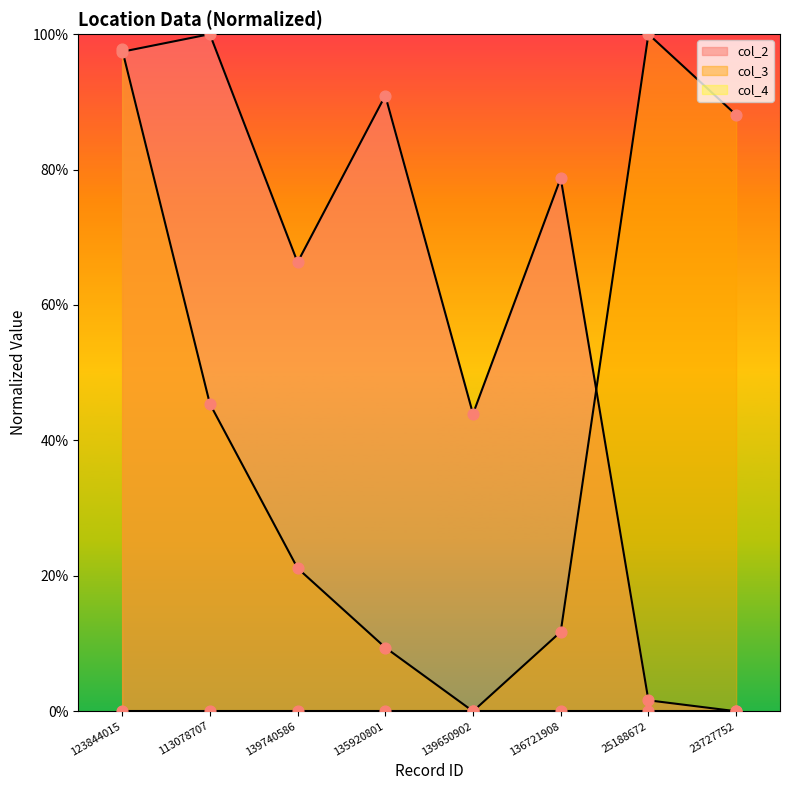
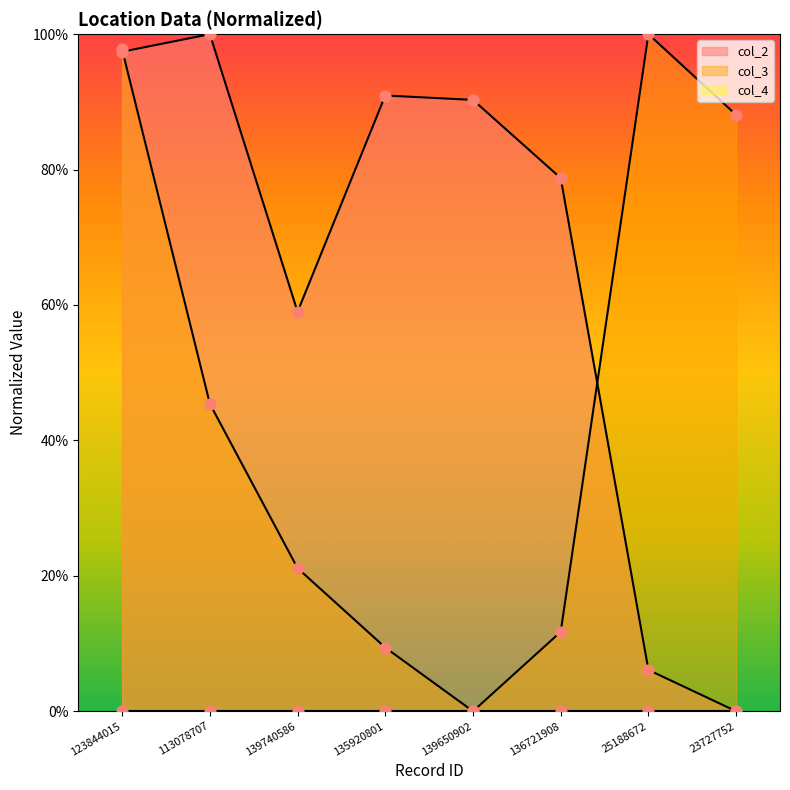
col_2, 139740586: 66% -> 59%
col_2, 139650902: 44% -> 90%
col_2, 25188672: 2% -> 6%
